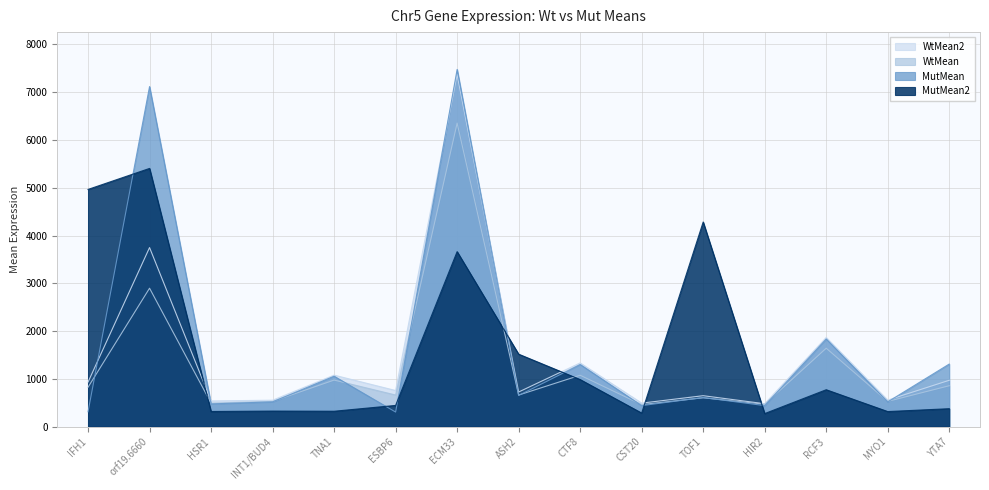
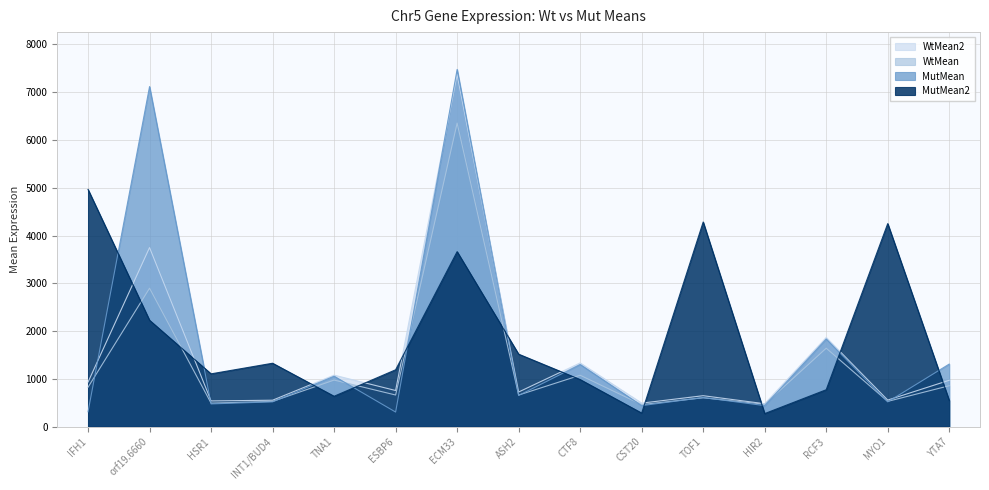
MutMean2, orf19.6660: 5400 -> 2200
MutMean2, HSR1: 300 -> 1100
MutMean2, INT1/BUD4: 300 -> 1300
MutMean2, TNA1: 300 -> 600
MutMean2, ESBP6: 400 -> 1200
MutMean2, MYO1: 300 -> 4300
MutMean2, YTA7: 400 -> 600
